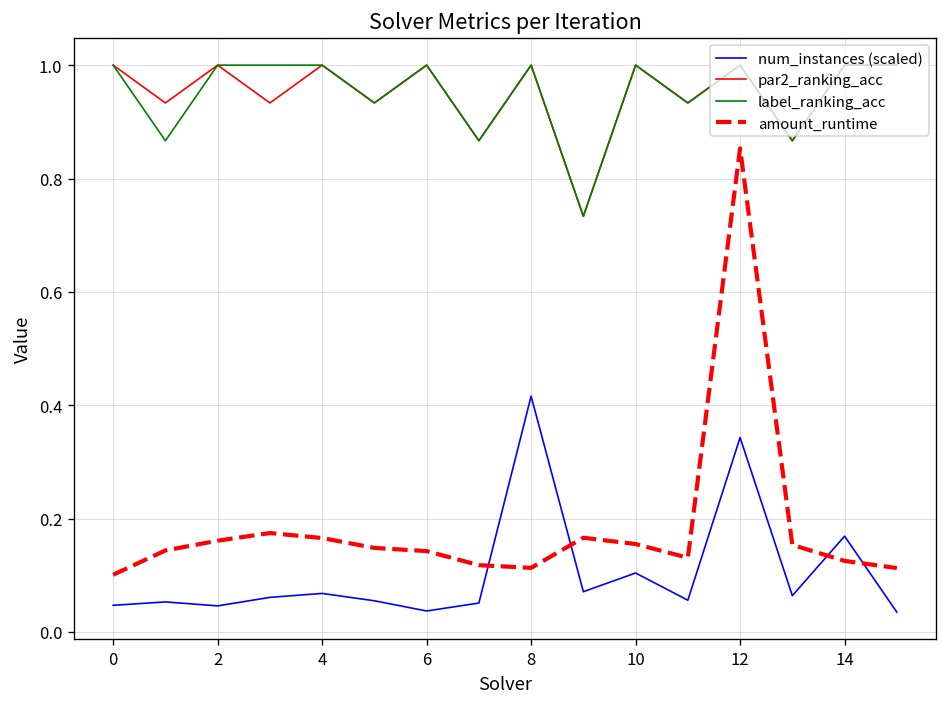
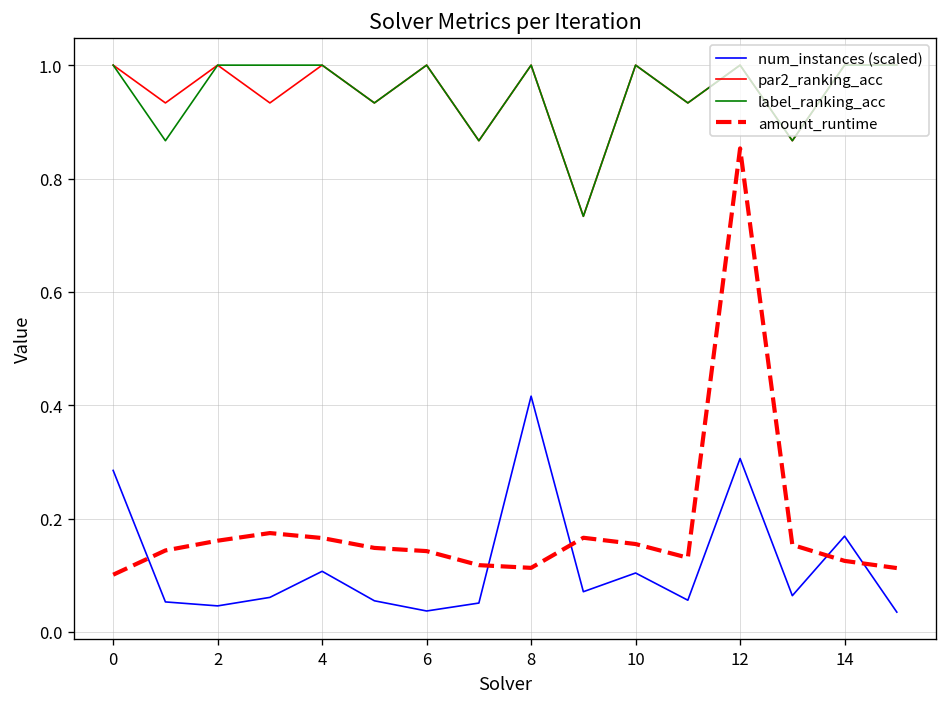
num_instances (scaled), 0: 0.05 -> 0.29
num_instances (scaled), 4: 0.07 -> 0.11
num_instances (scaled), 12: 0.34 -> 0.31
